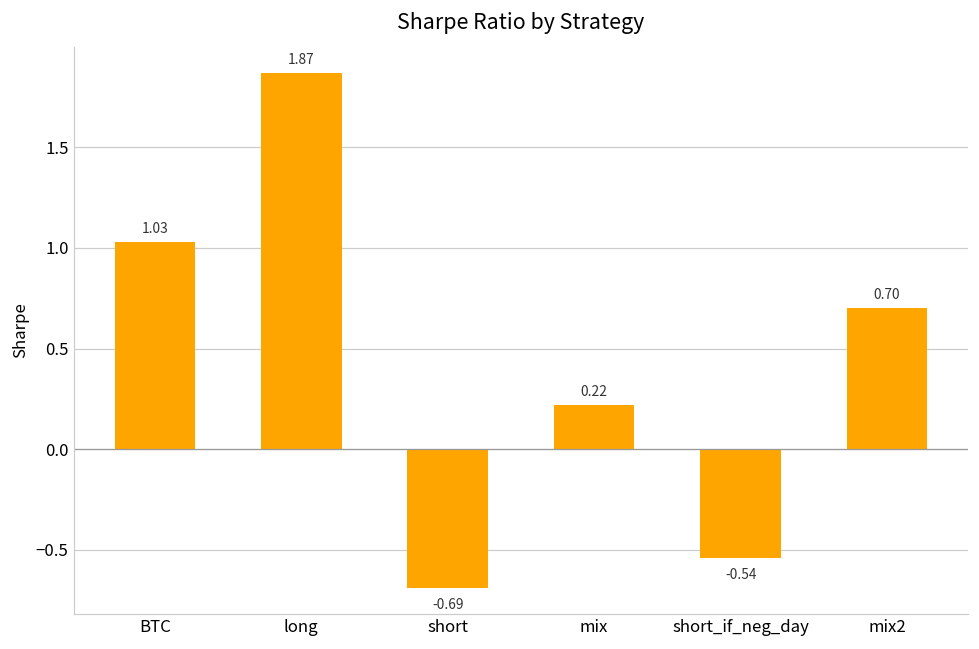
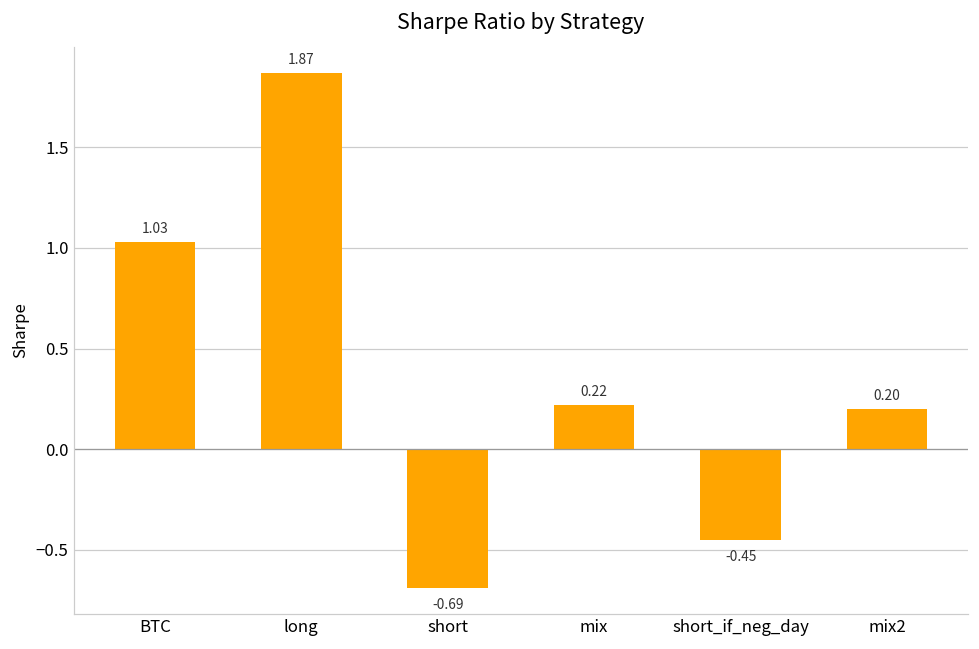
short_if_neg_day: -0.54 -> -0.45
mix2: 0.70 -> 0.20
